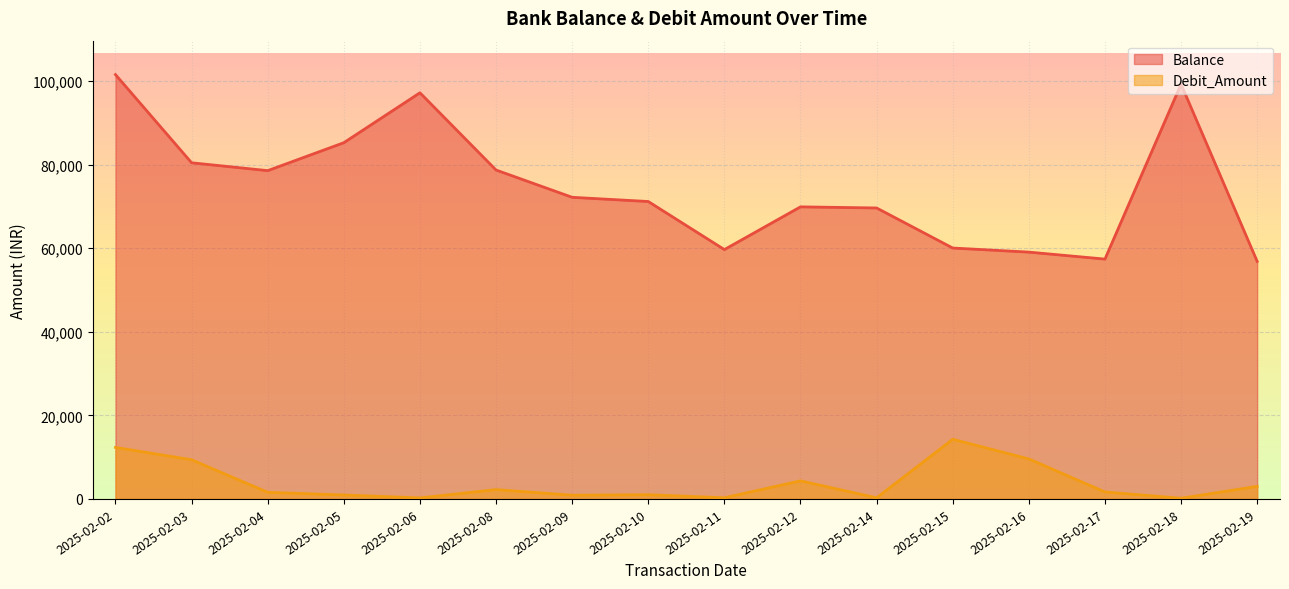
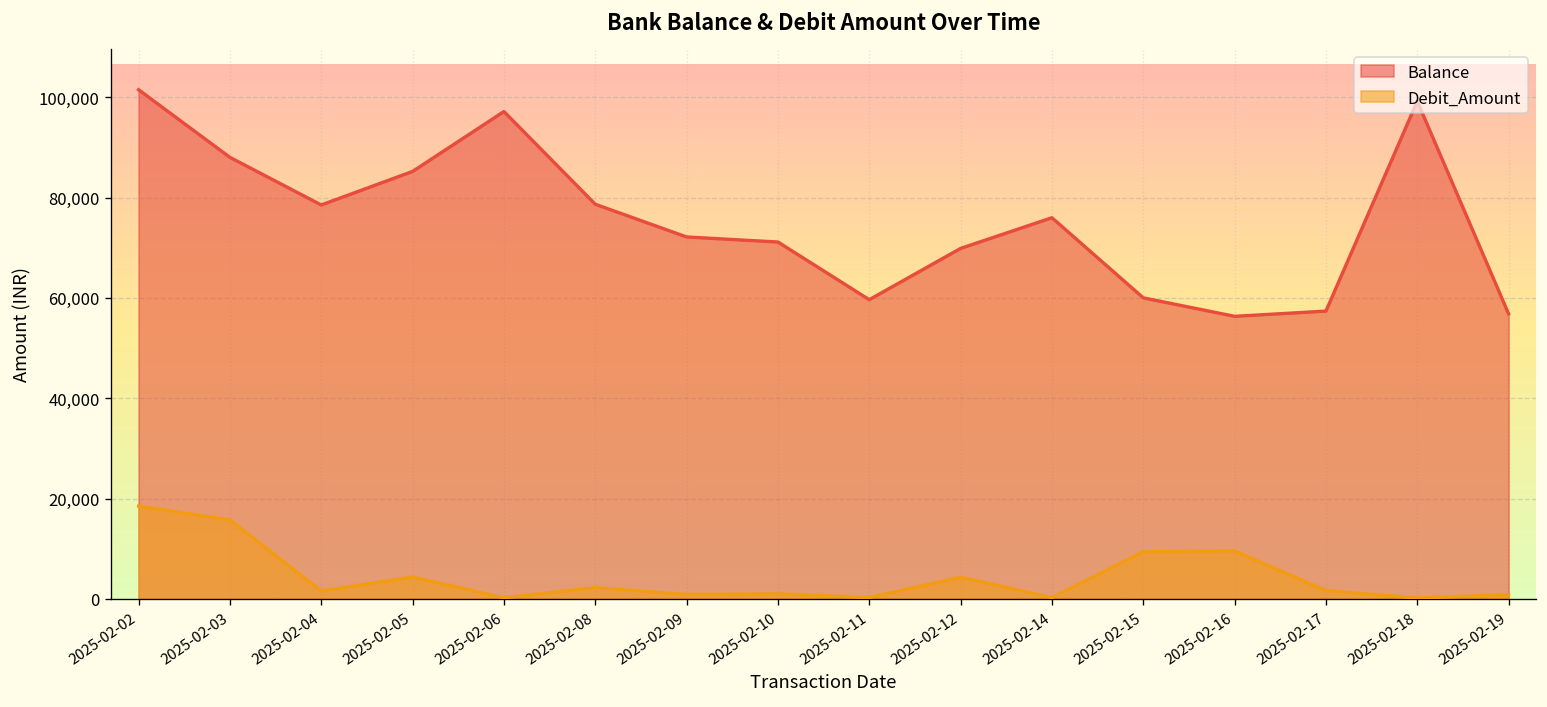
Debit_Amount, 2025-02-02: 12,000 -> 18,000
Balance, 2025-02-03: 80,000 -> 88,000
Debit_Amount, 2025-02-03: 9,000 -> 16,000
Debit_Amount, 2025-02-05: 1,000 -> 4,000
Balance, 2025-02-14: 70,000 -> 76,000
Debit_Amount, 2025-02-15: 14,000 -> 9,000
Balance, 2025-02-16: 59,000 -> 56,000
Debit_Amount, 2025-02-19: 3,000 -> 1,000
